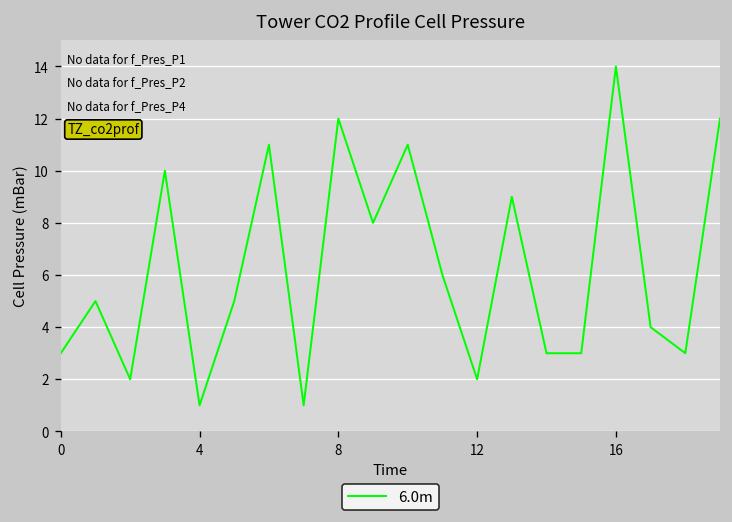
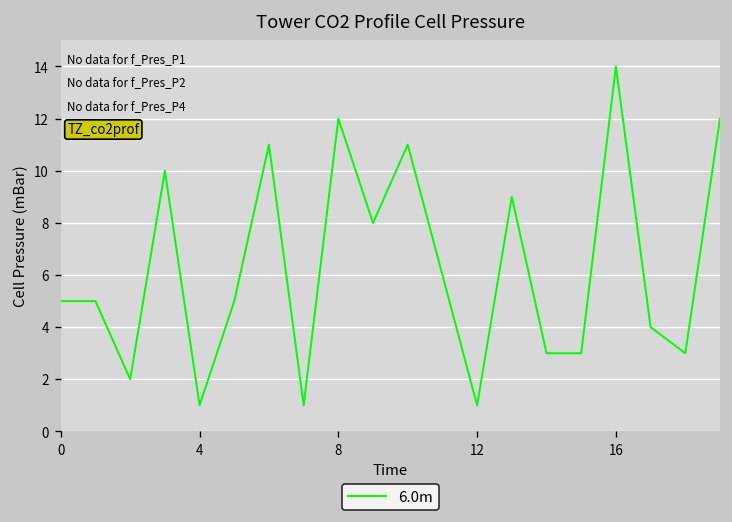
0: 3 -> 5
12: 2 -> 1
